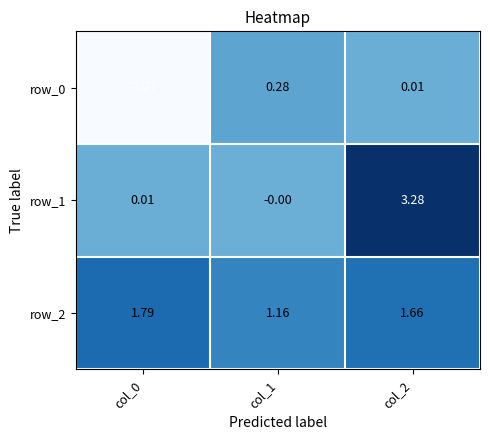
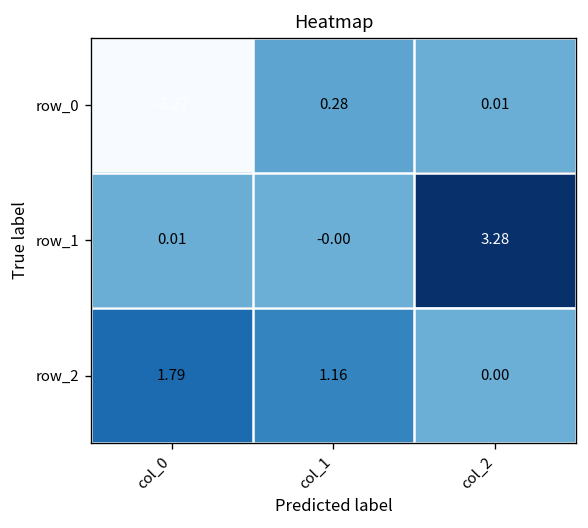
row_2, col_2: 1.66 -> 0.00
